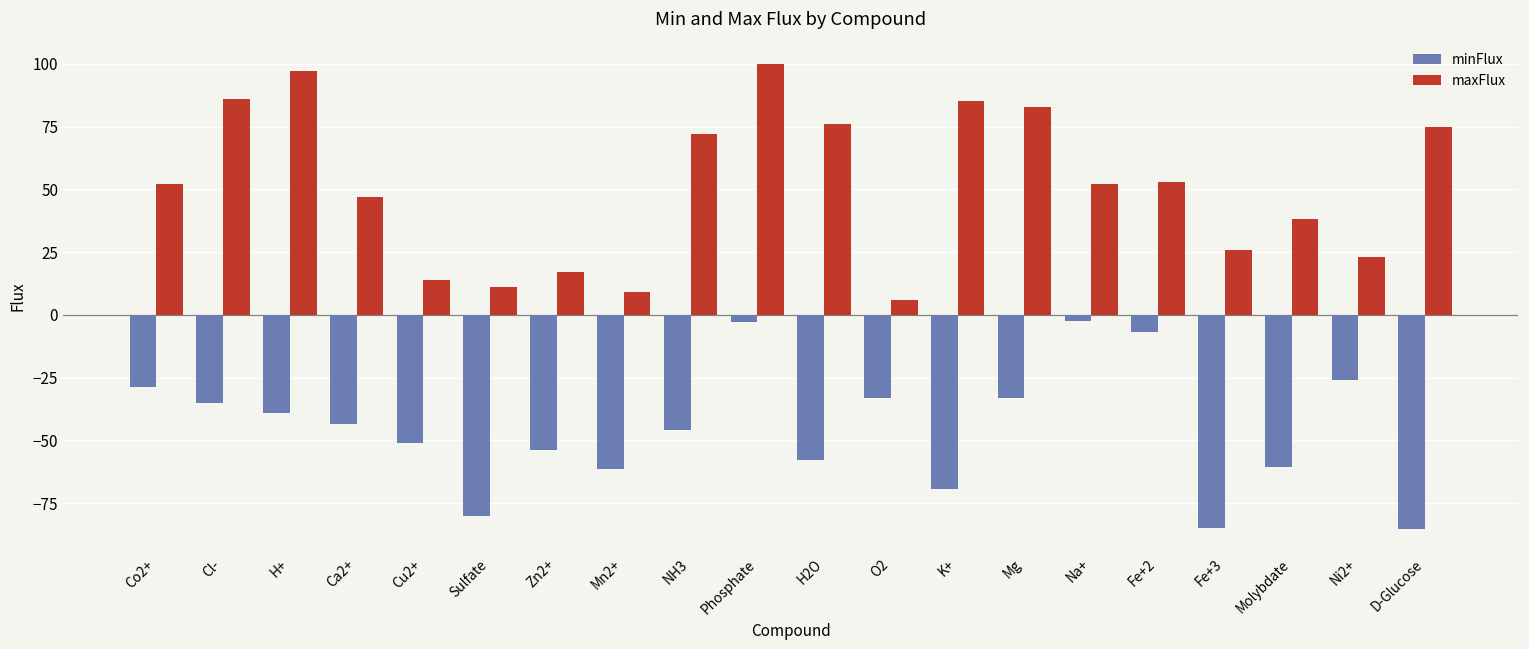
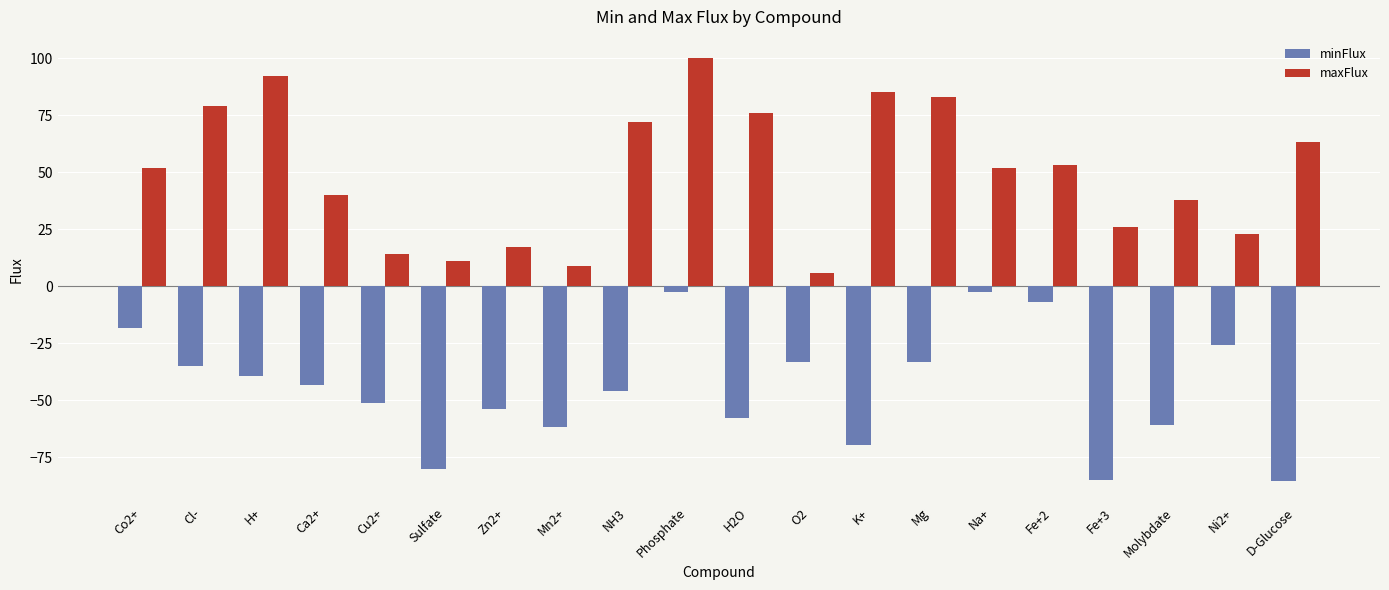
minFlux, Co2+: -29 -> -18
maxFlux, Cl-: 86 -> 79
maxFlux, H+: 97 -> 92
maxFlux, Ca2+: 47 -> 40
maxFlux, D-Glucose: 75 -> 63
